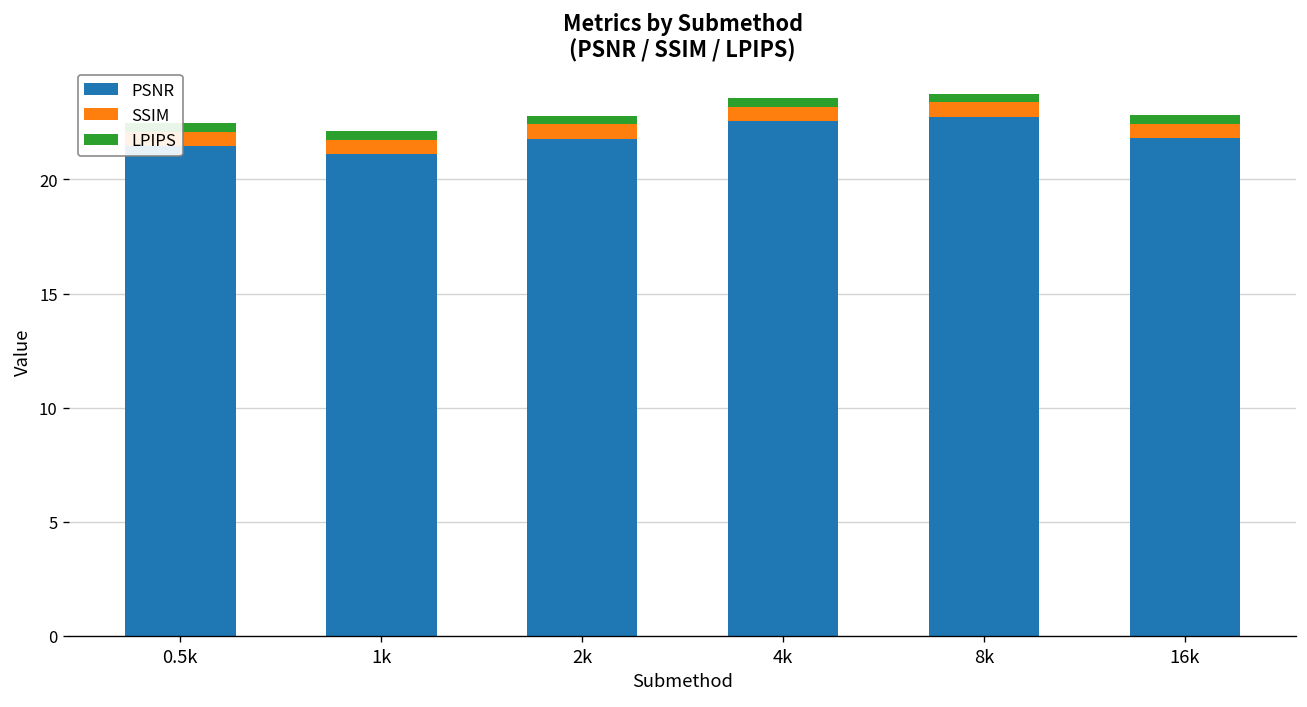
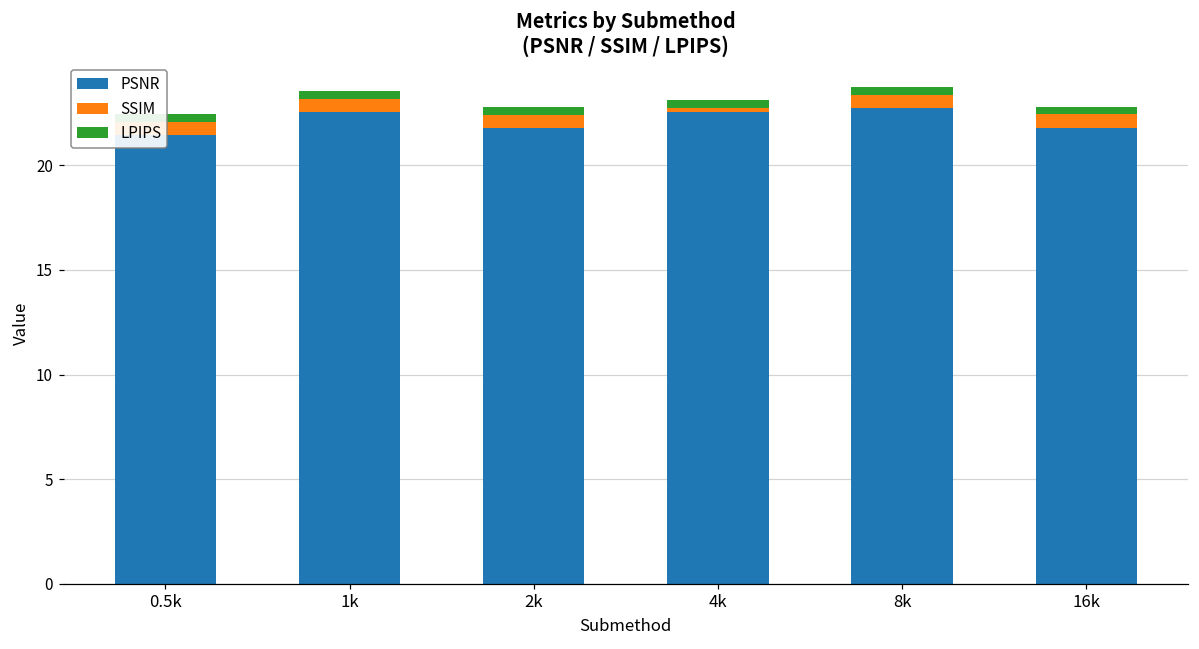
PSNR, 1k: 21.1 -> 22.5
SSIM, 4k: 0.6 -> 0.2
